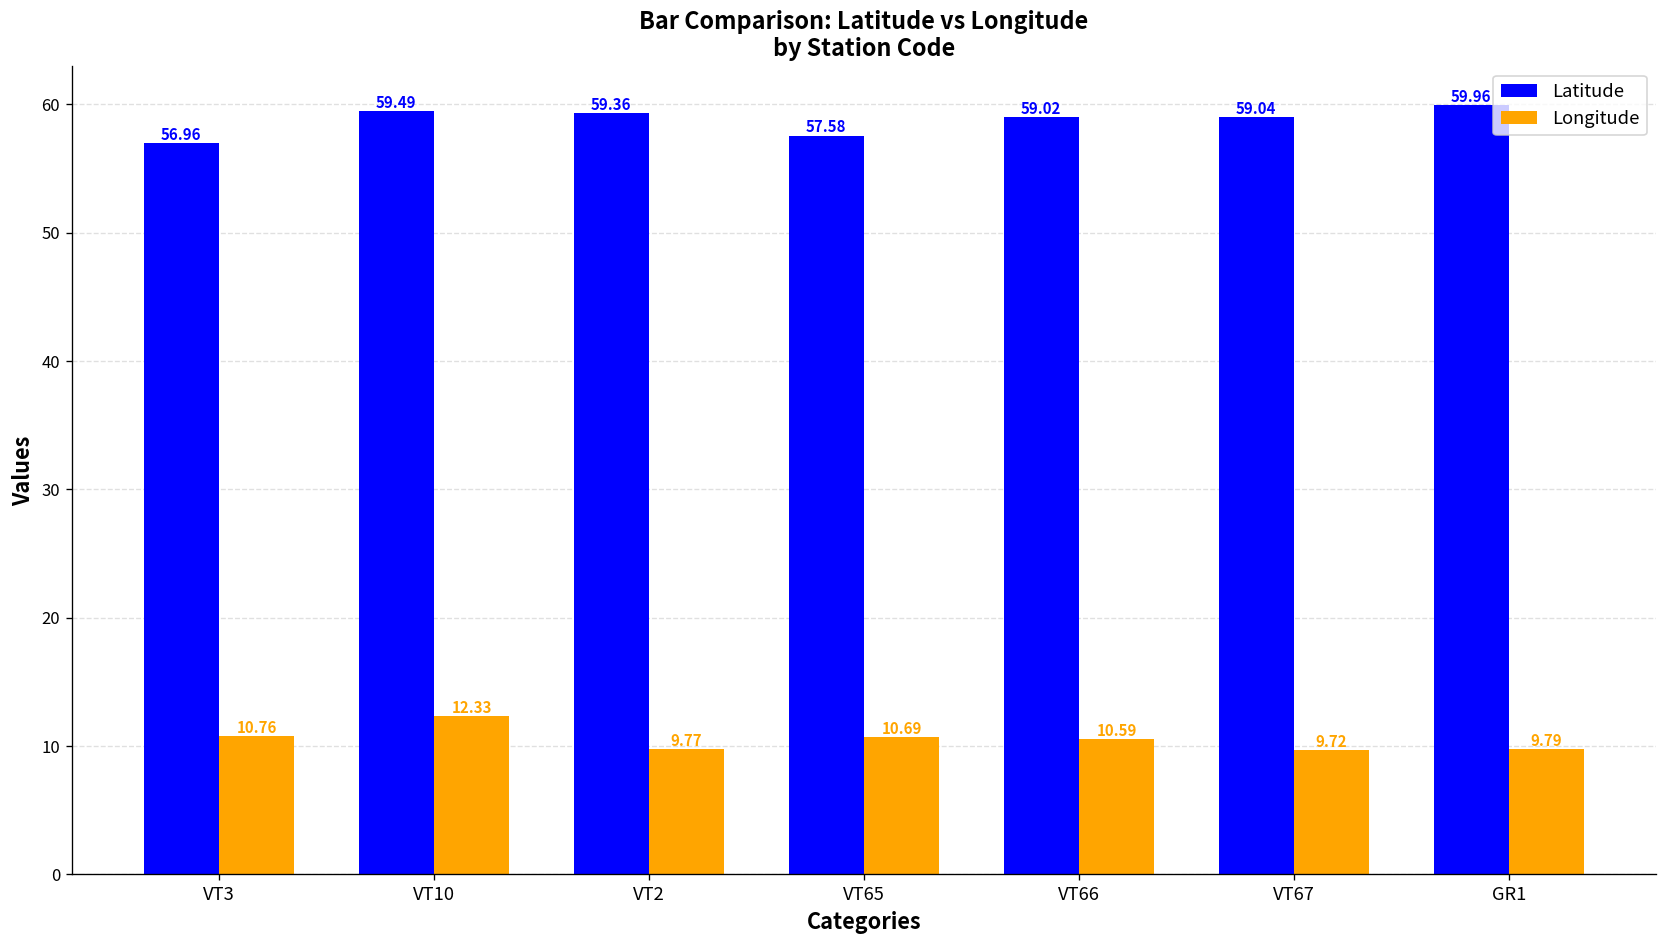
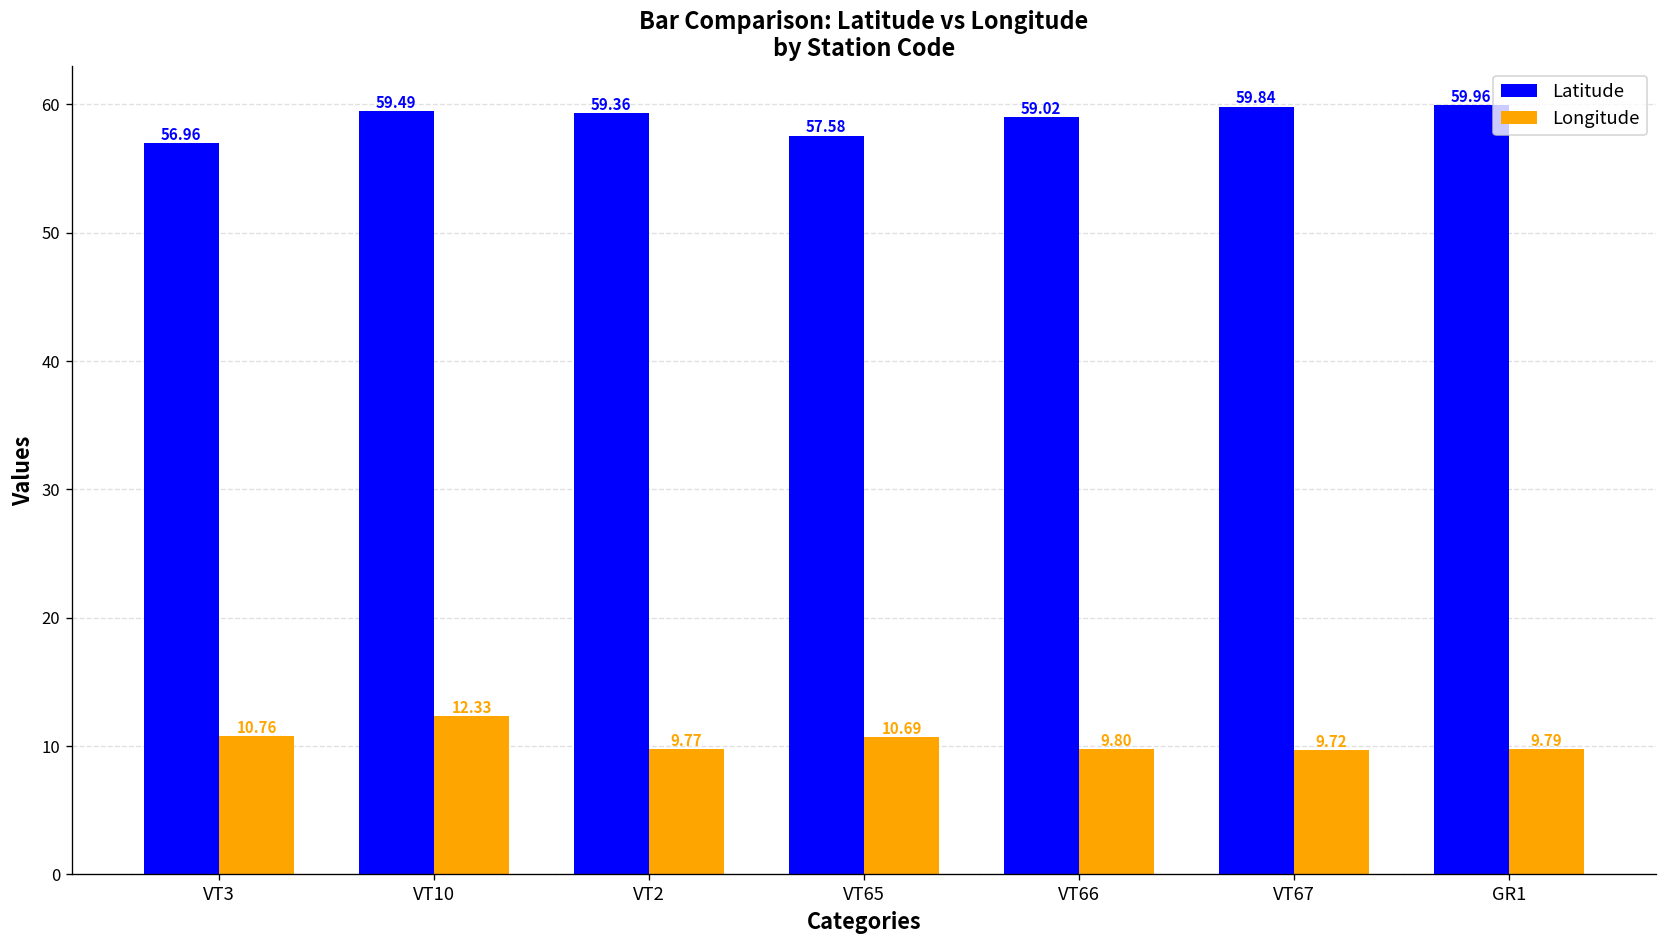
Longitude, VT66: 10.59 -> 9.80
Latitude, VT67: 59.04 -> 59.84
